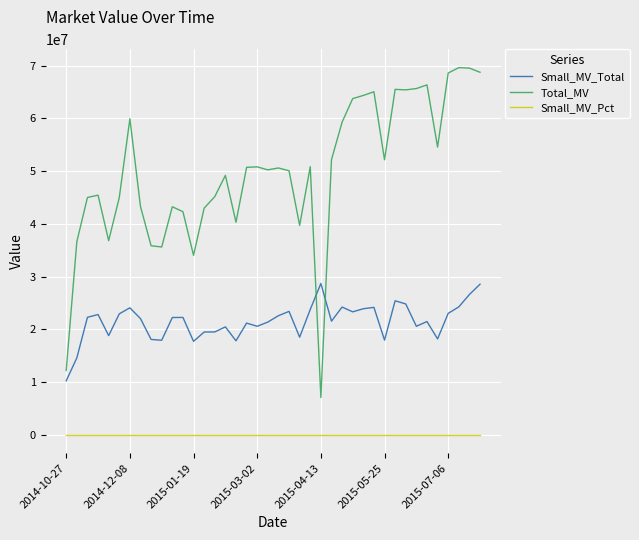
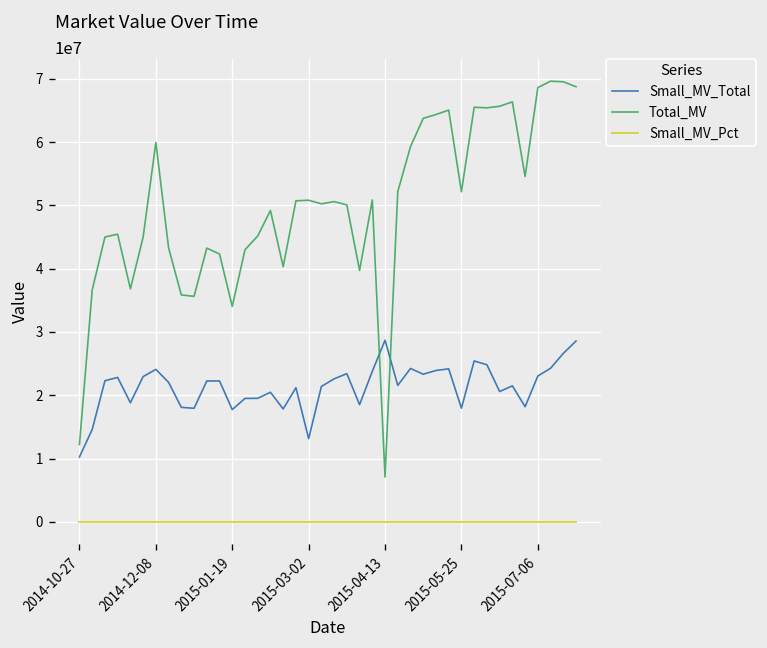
Small_MV_Total, 2015-03-02: 21000000 -> 13000000
